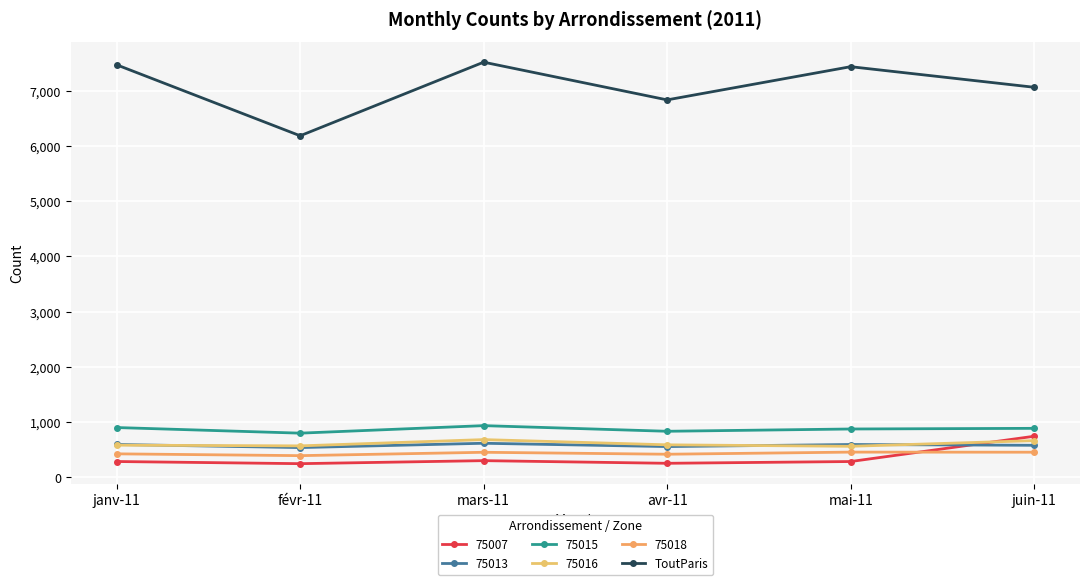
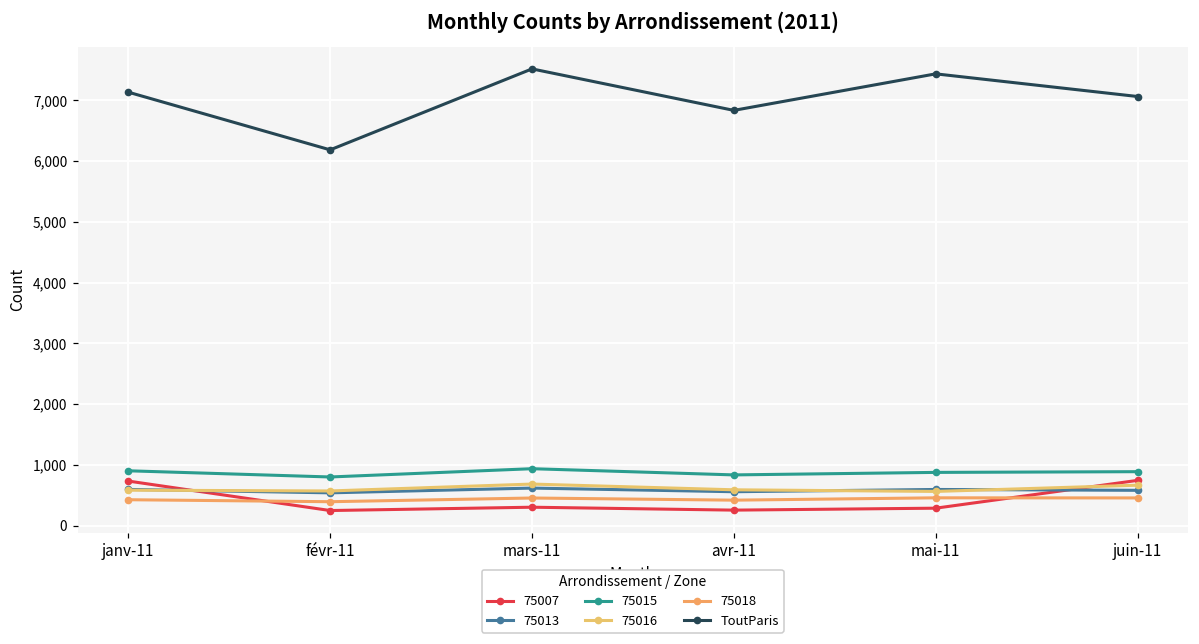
75007, janv-11: 300 -> 700
ToutParis, janv-11: 7,500 -> 7,100
